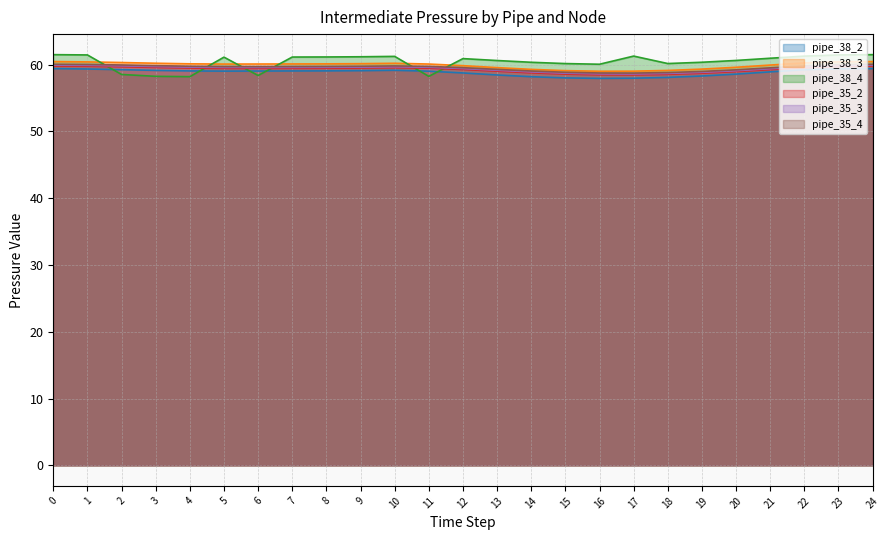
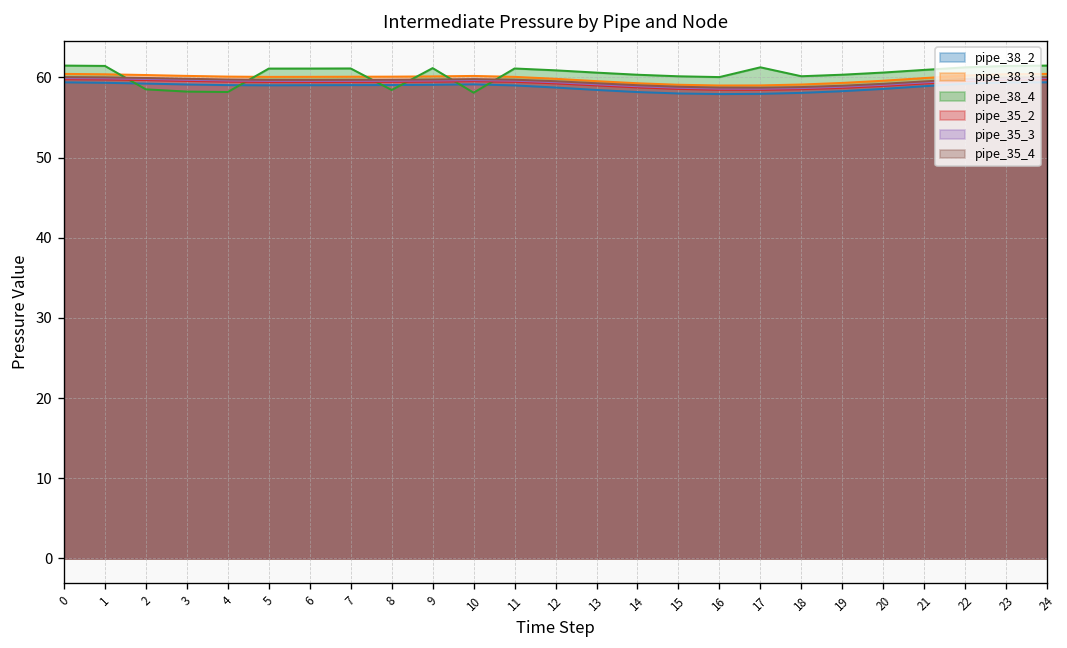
pipe_38_4, 6: 58 -> 61
pipe_38_4, 8: 61 -> 58
pipe_38_4, 10: 61 -> 58
pipe_38_4, 11: 58 -> 61
